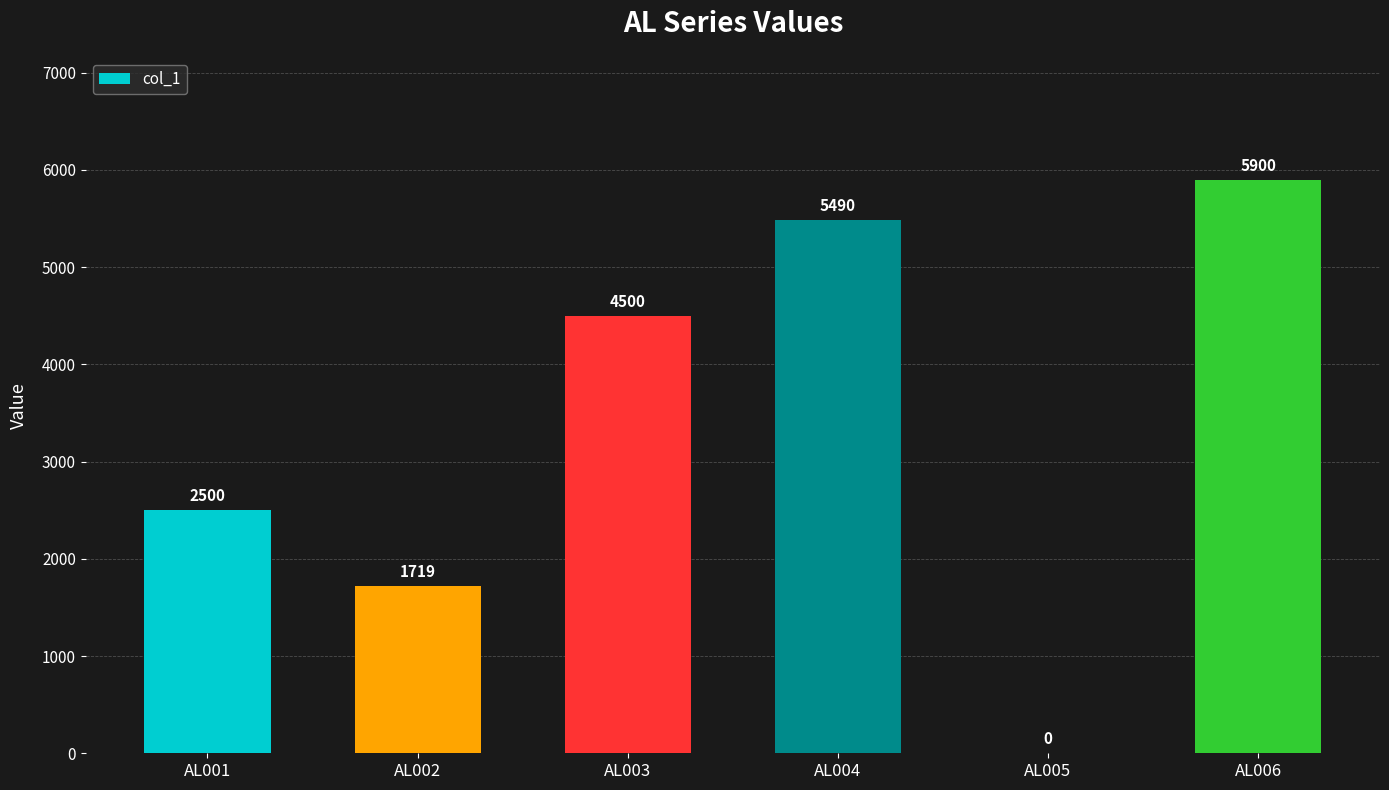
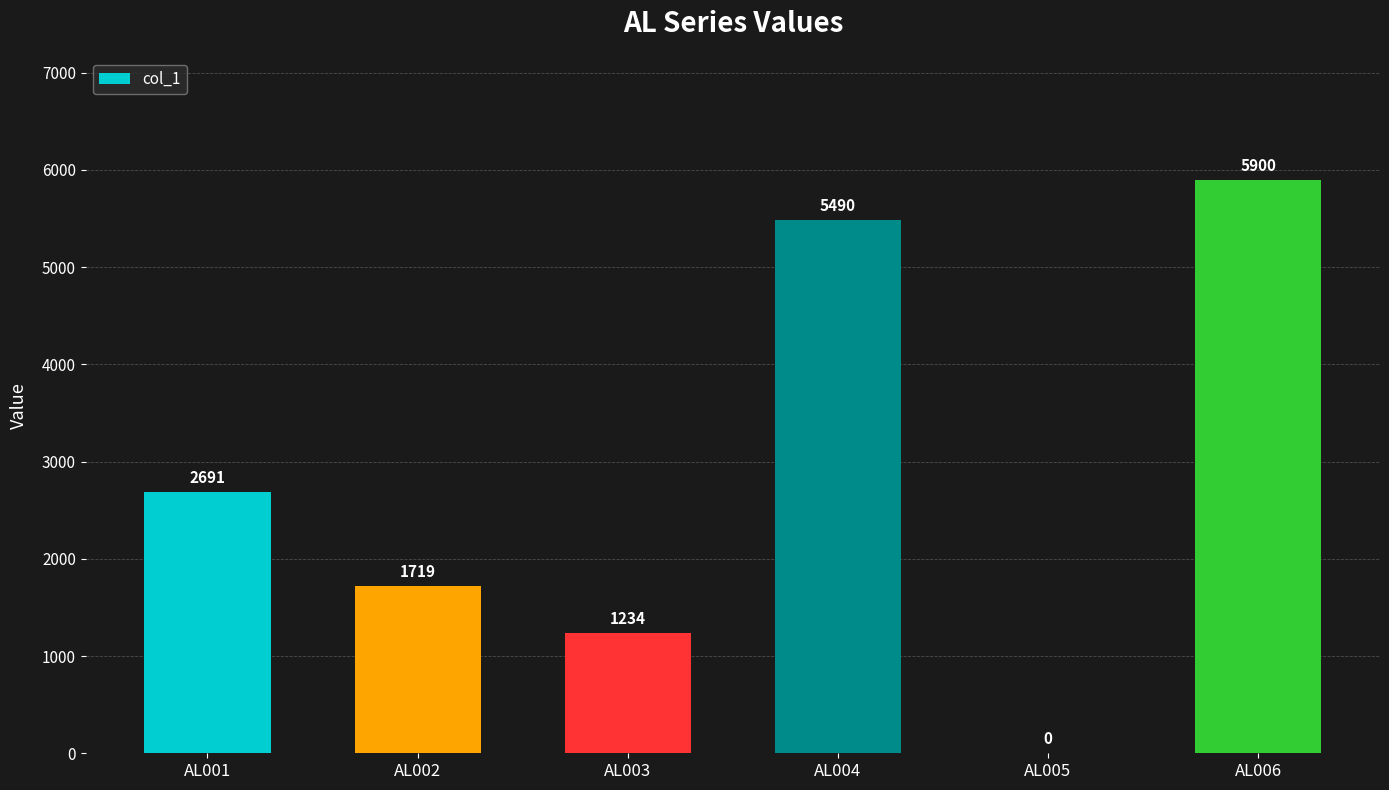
AL001: 2500 -> 2691
AL003: 4500 -> 1234
